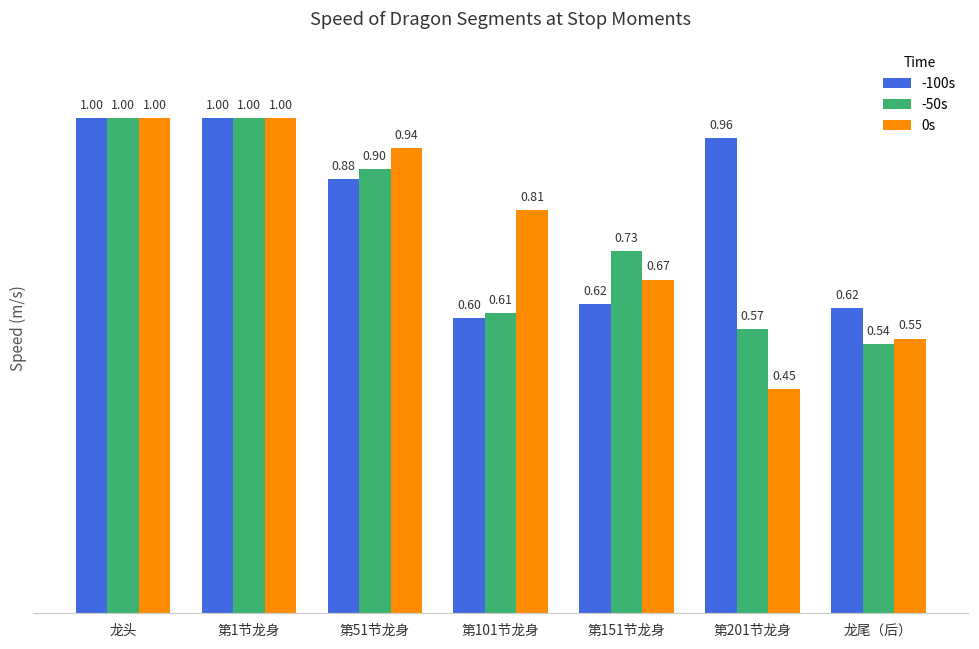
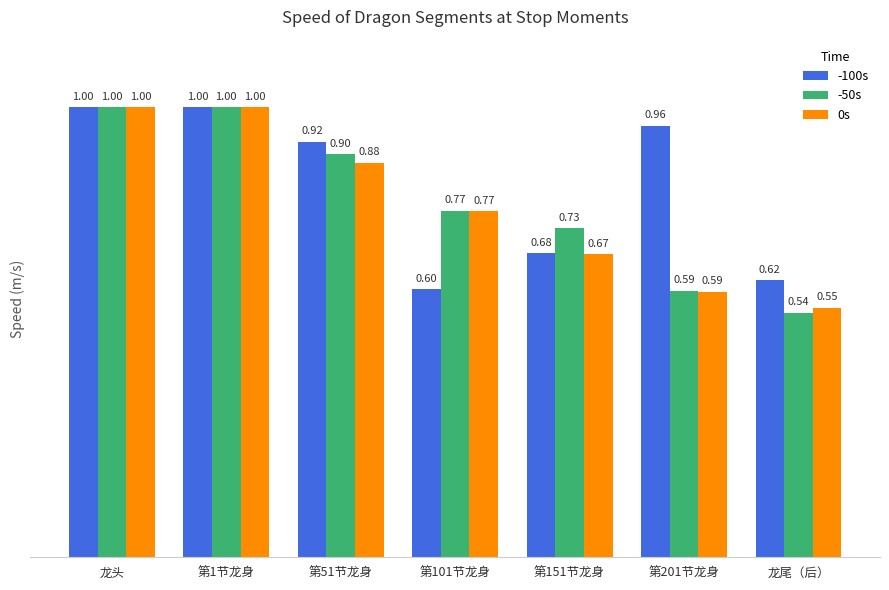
-100s, 第51节龙身: 0.88 -> 0.92
0s, 第51节龙身: 0.94 -> 0.88
-50s, 第101节龙身: 0.61 -> 0.77
0s, 第101节龙身: 0.81 -> 0.77
-100s, 第151节龙身: 0.62 -> 0.68
-50s, 第201节龙身: 0.57 -> 0.59
0s, 第201节龙身: 0.45 -> 0.59
